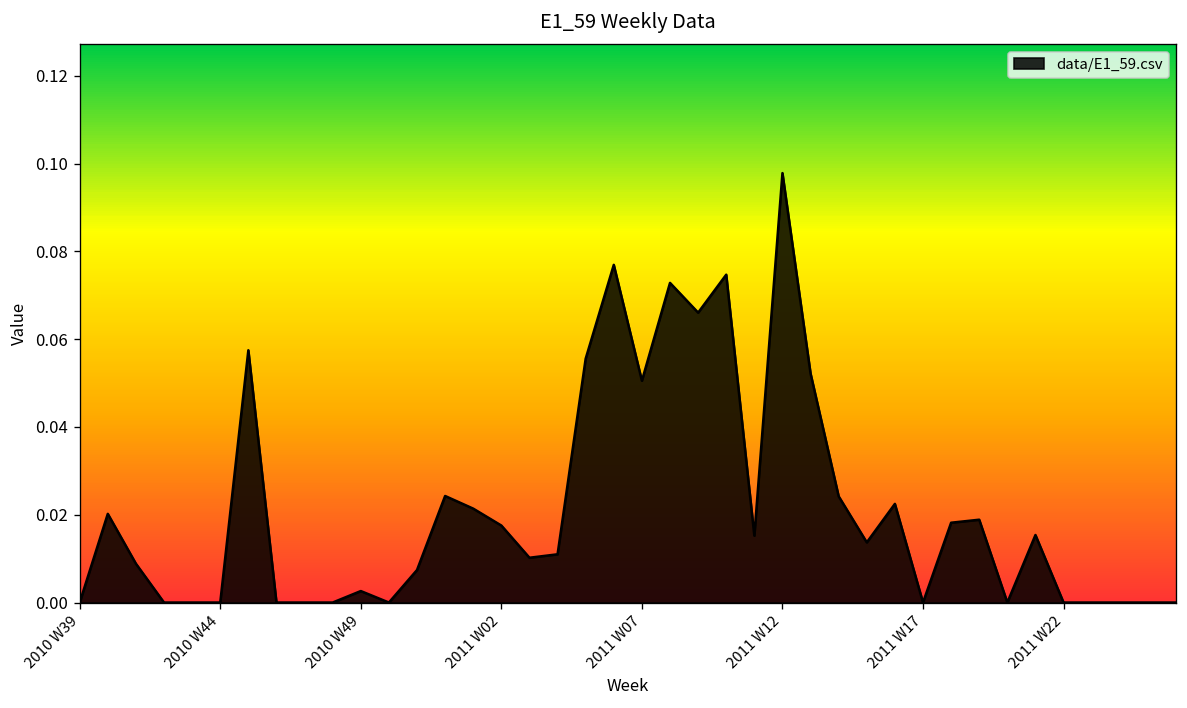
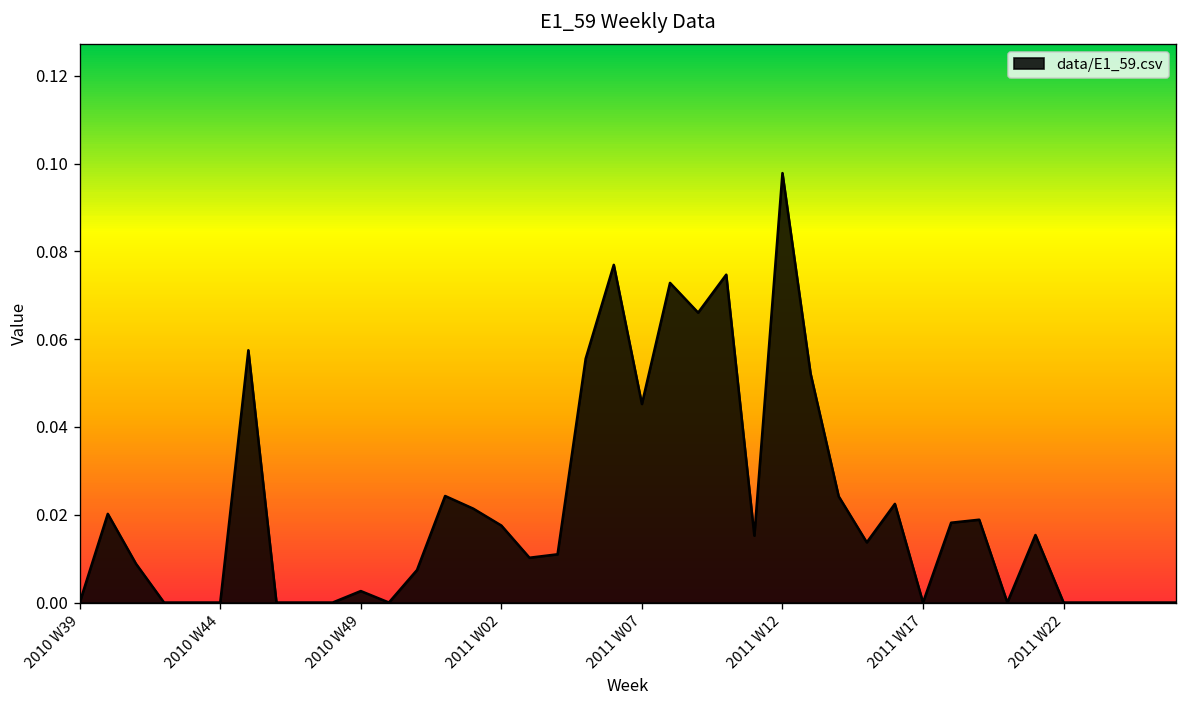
2011 W07: 0.051 -> 0.045
